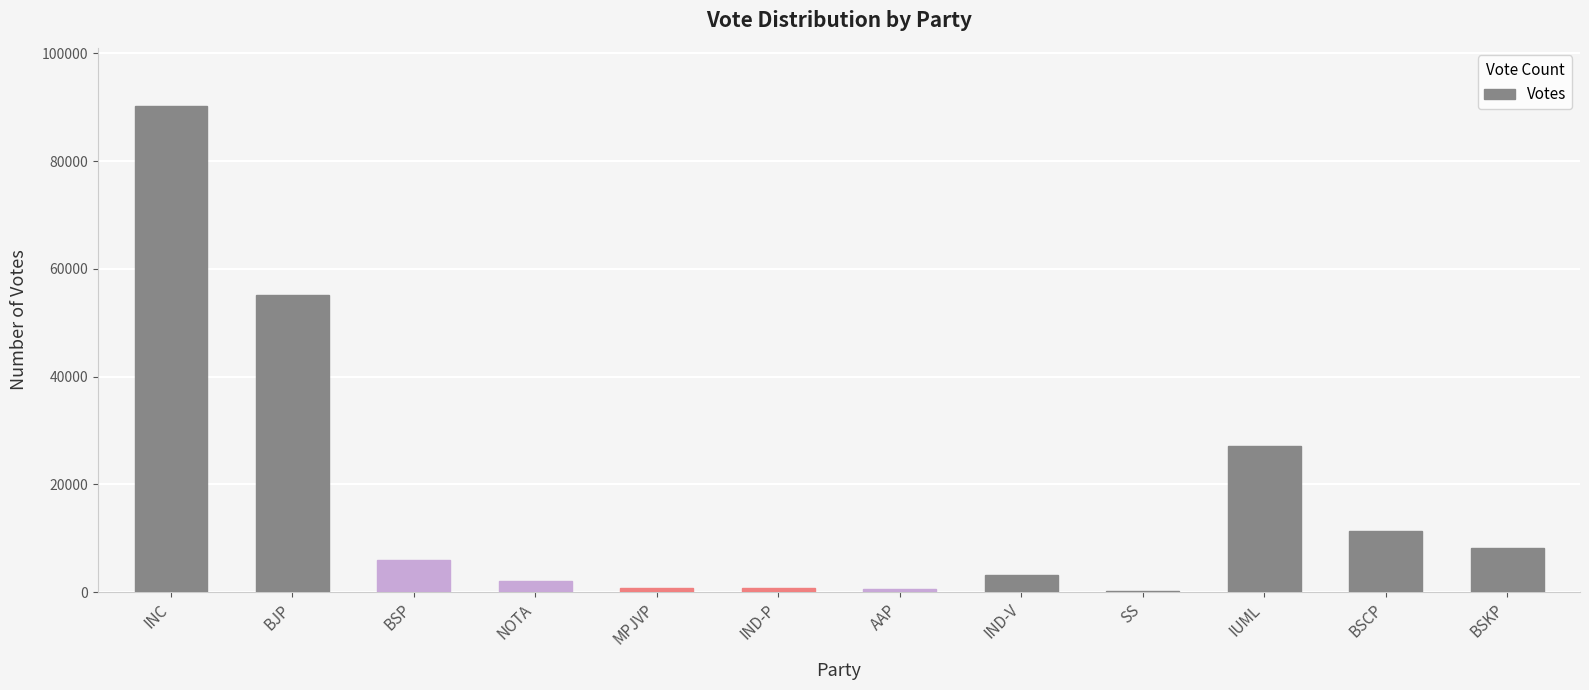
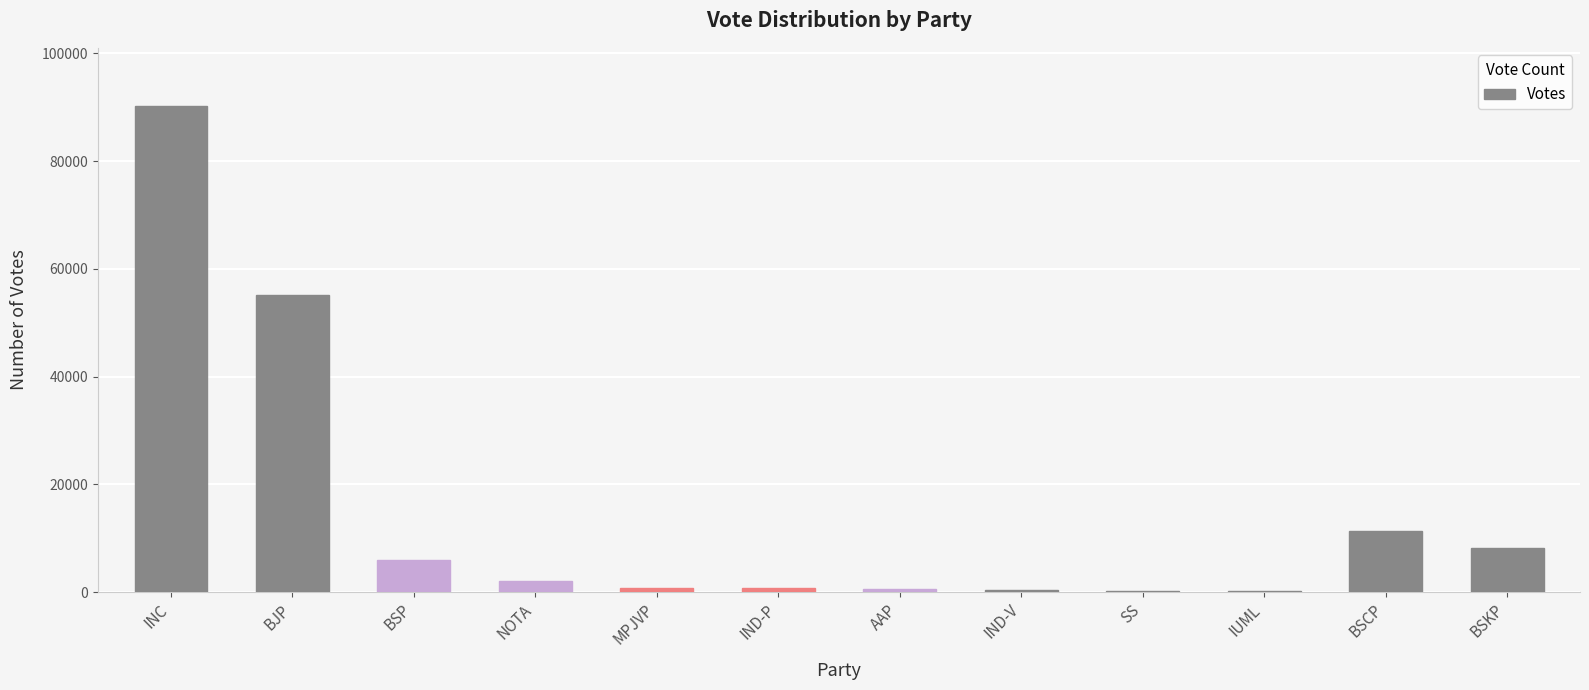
IND-V: 3000 -> 0
IUML: 27000 -> 0
